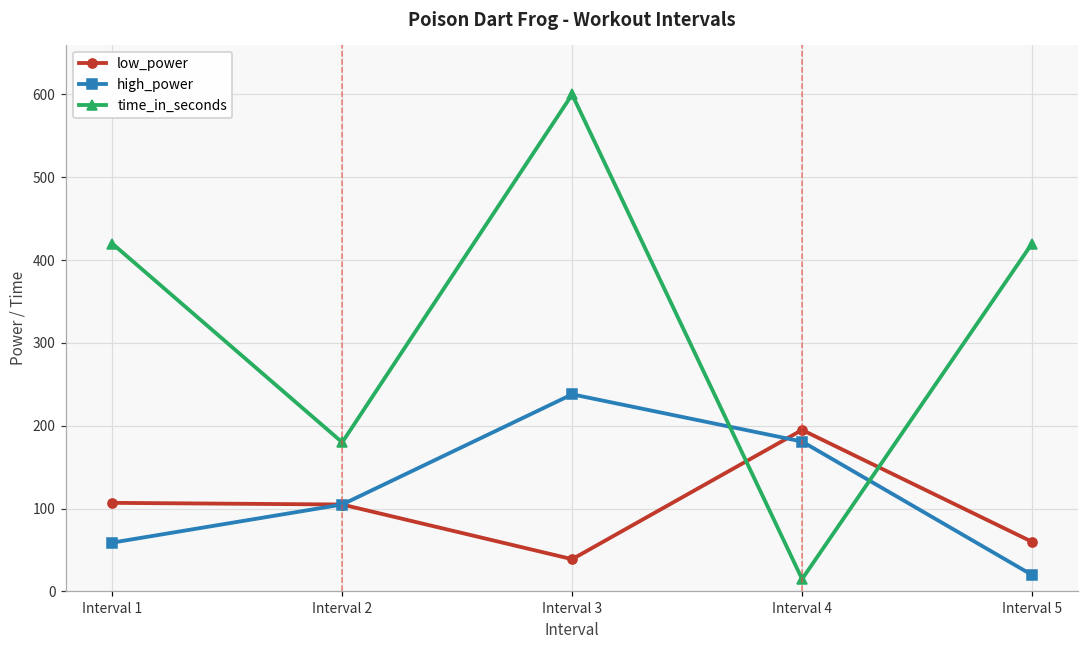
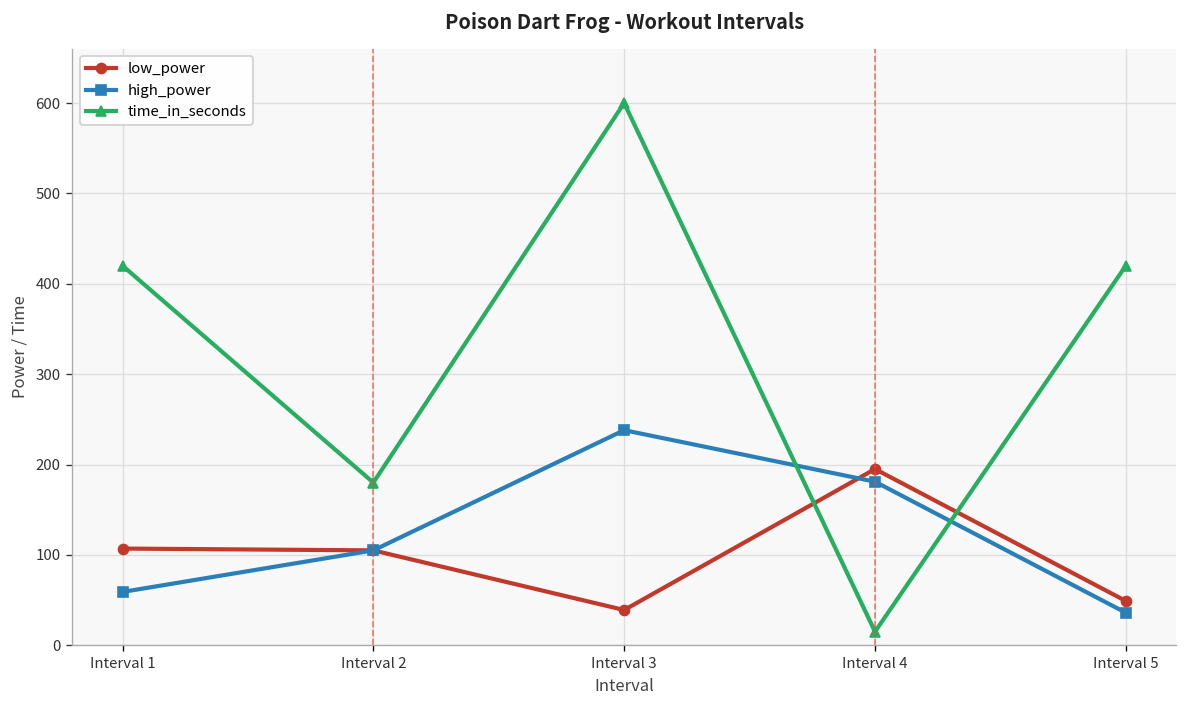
low_power, Interval 5: 60 -> 50
high_power, Interval 5: 20 -> 40
